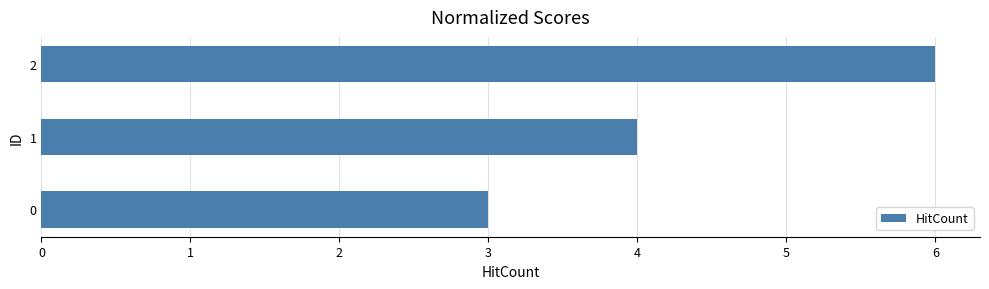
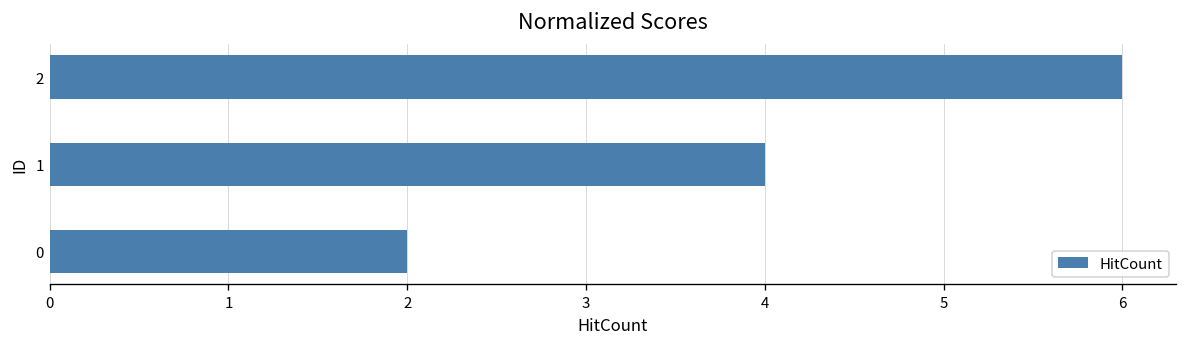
0: 3 -> 2
